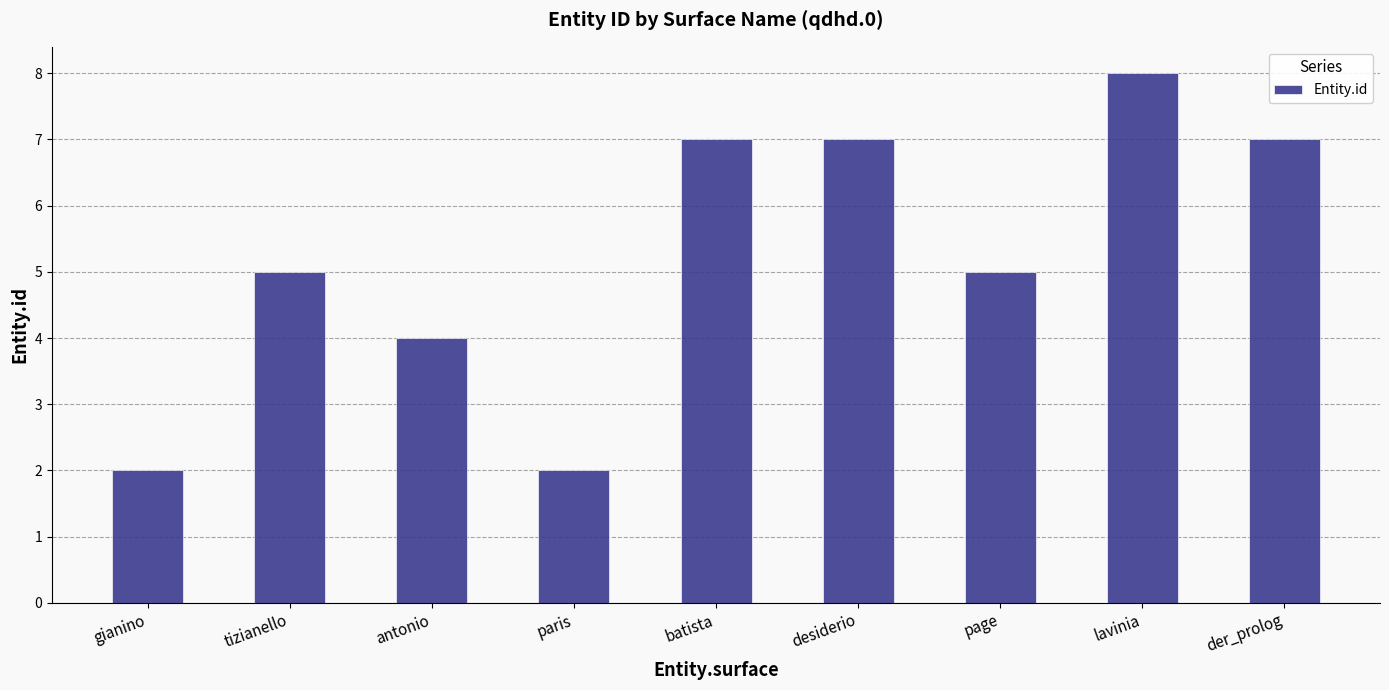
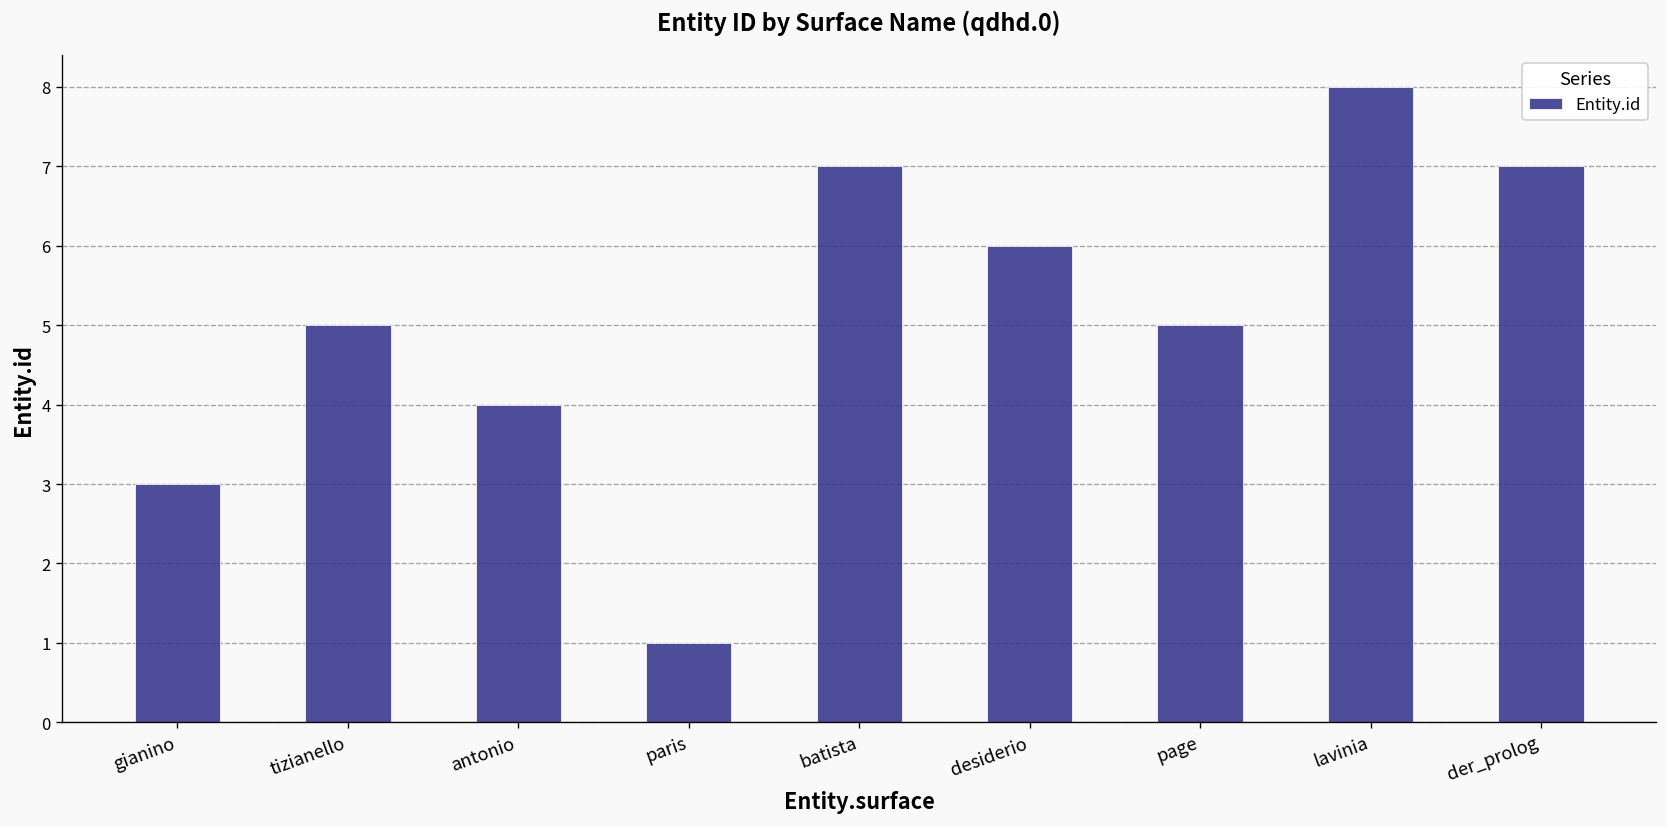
gianino: 2 -> 3
paris: 2 -> 1
desiderio: 7 -> 6
